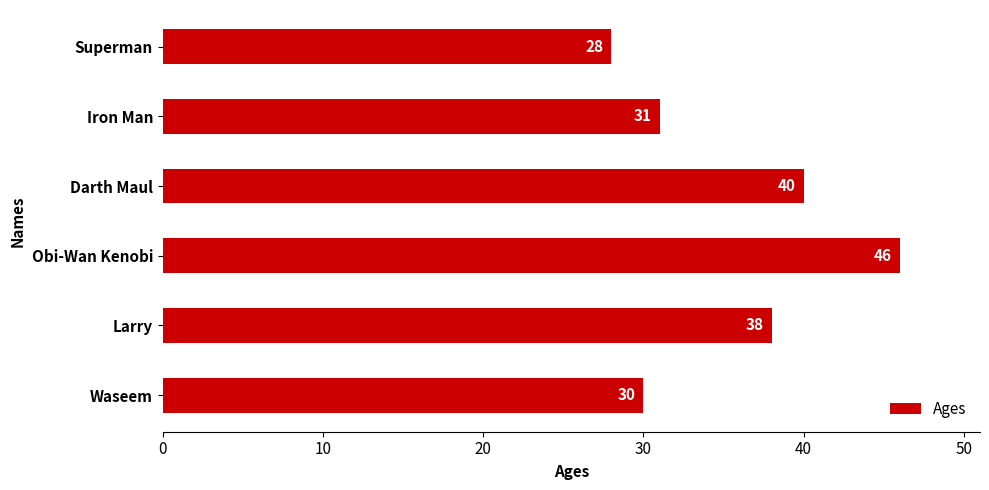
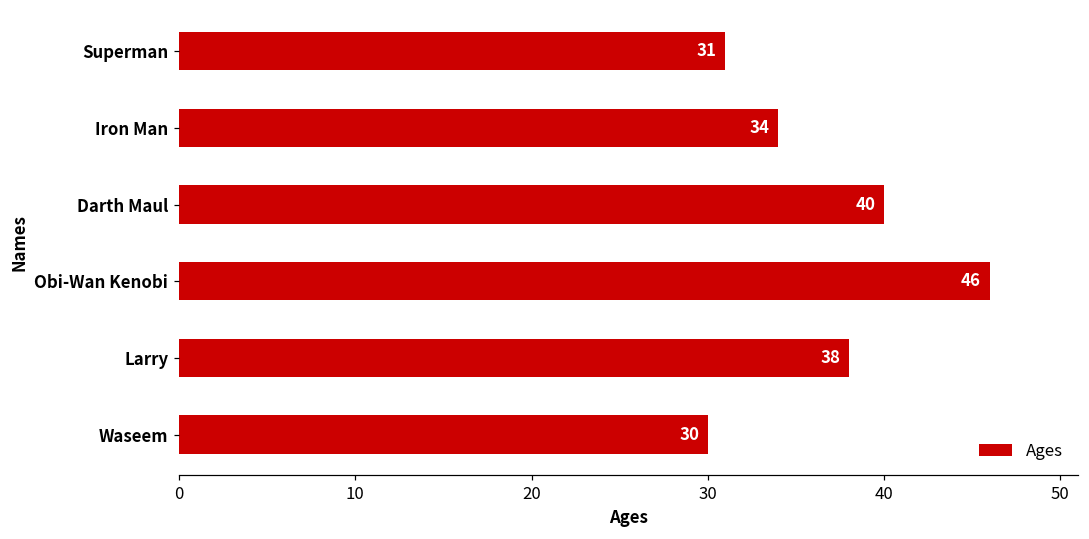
Superman: 28 -> 31
Iron Man: 31 -> 34
